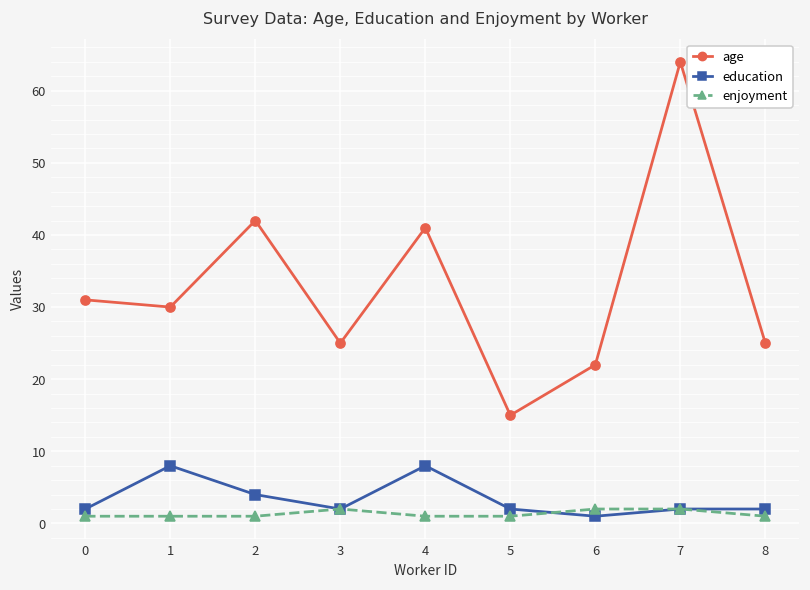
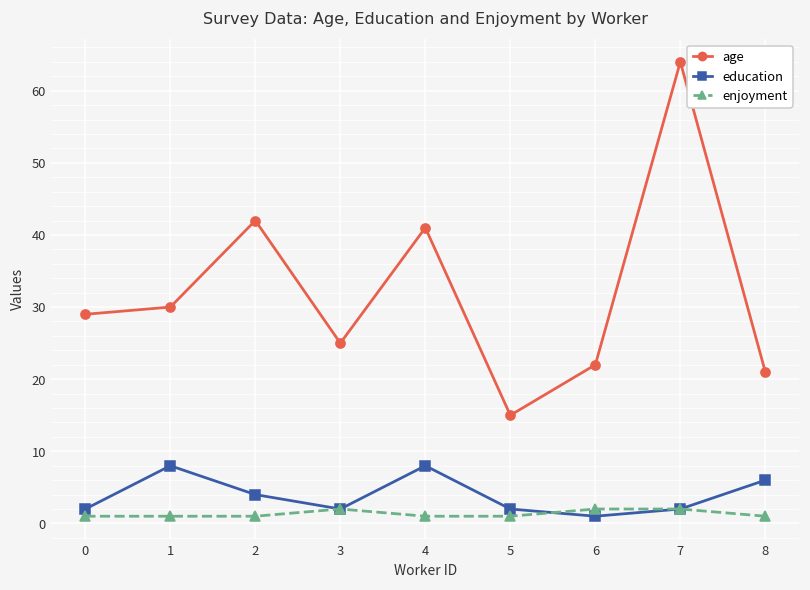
age, 0: 31 -> 29
age, 8: 25 -> 21
education, 8: 2 -> 6
